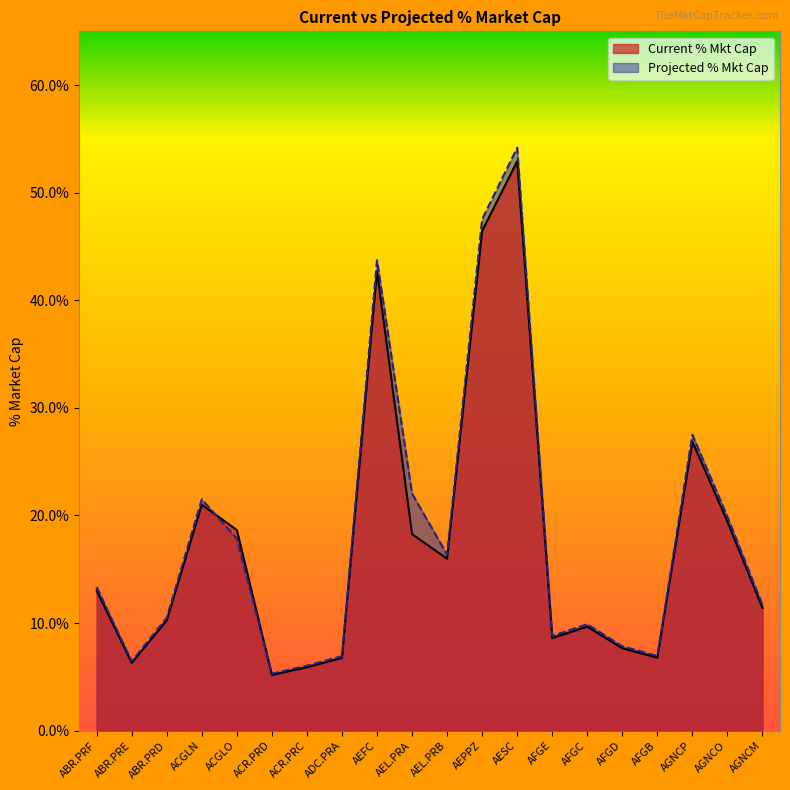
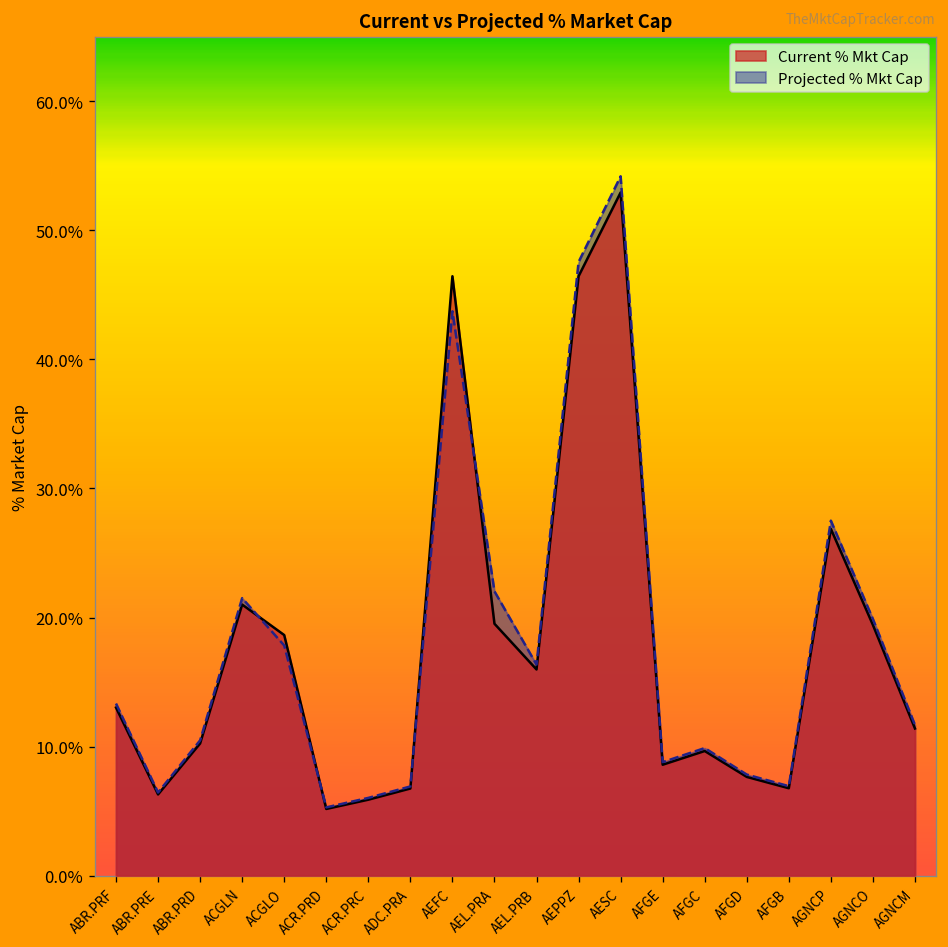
Current % Mkt Cap, AEFC: 42.7% -> 46.4%
Current % Mkt Cap, AEL.PRA: 18.3% -> 19.5%
